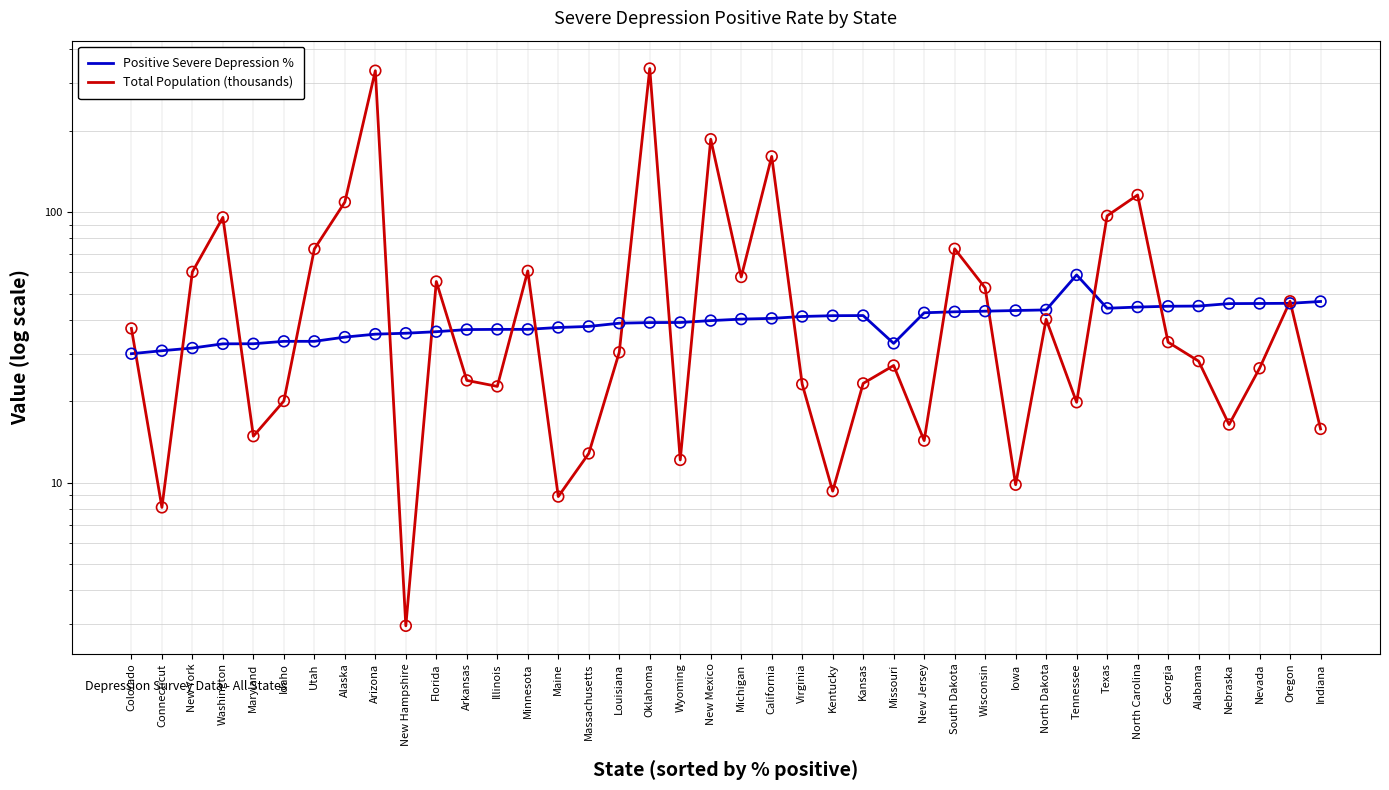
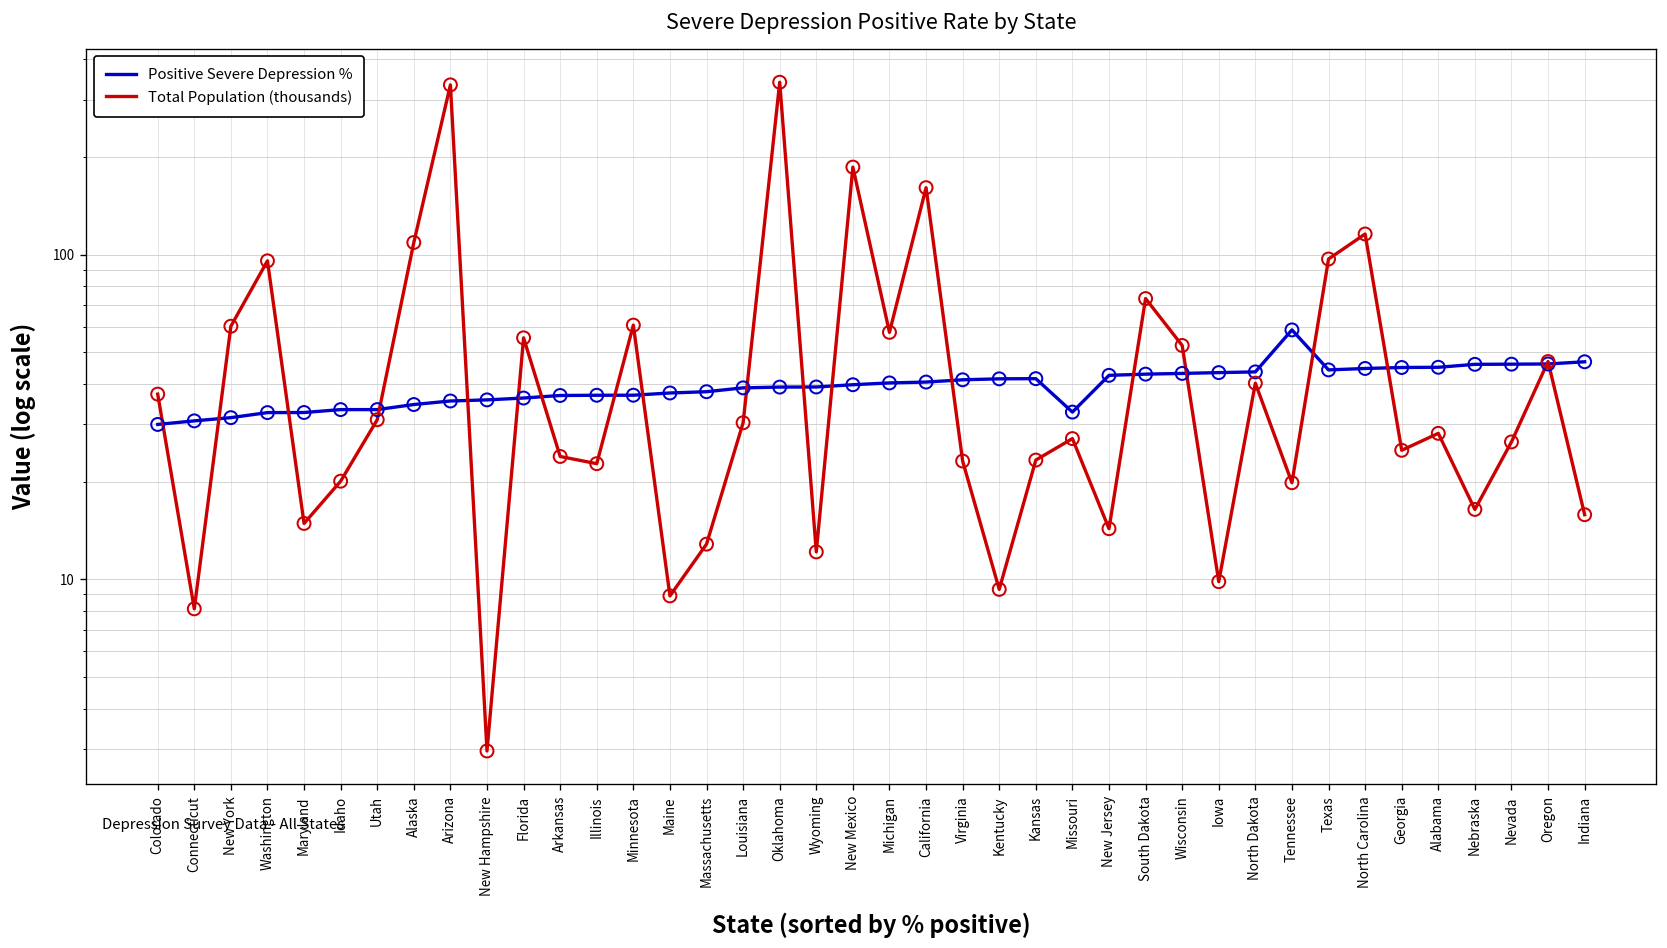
Total Population (thousands), Utah: 73 -> 31
Total Population (thousands), Georgia: 33 -> 25
